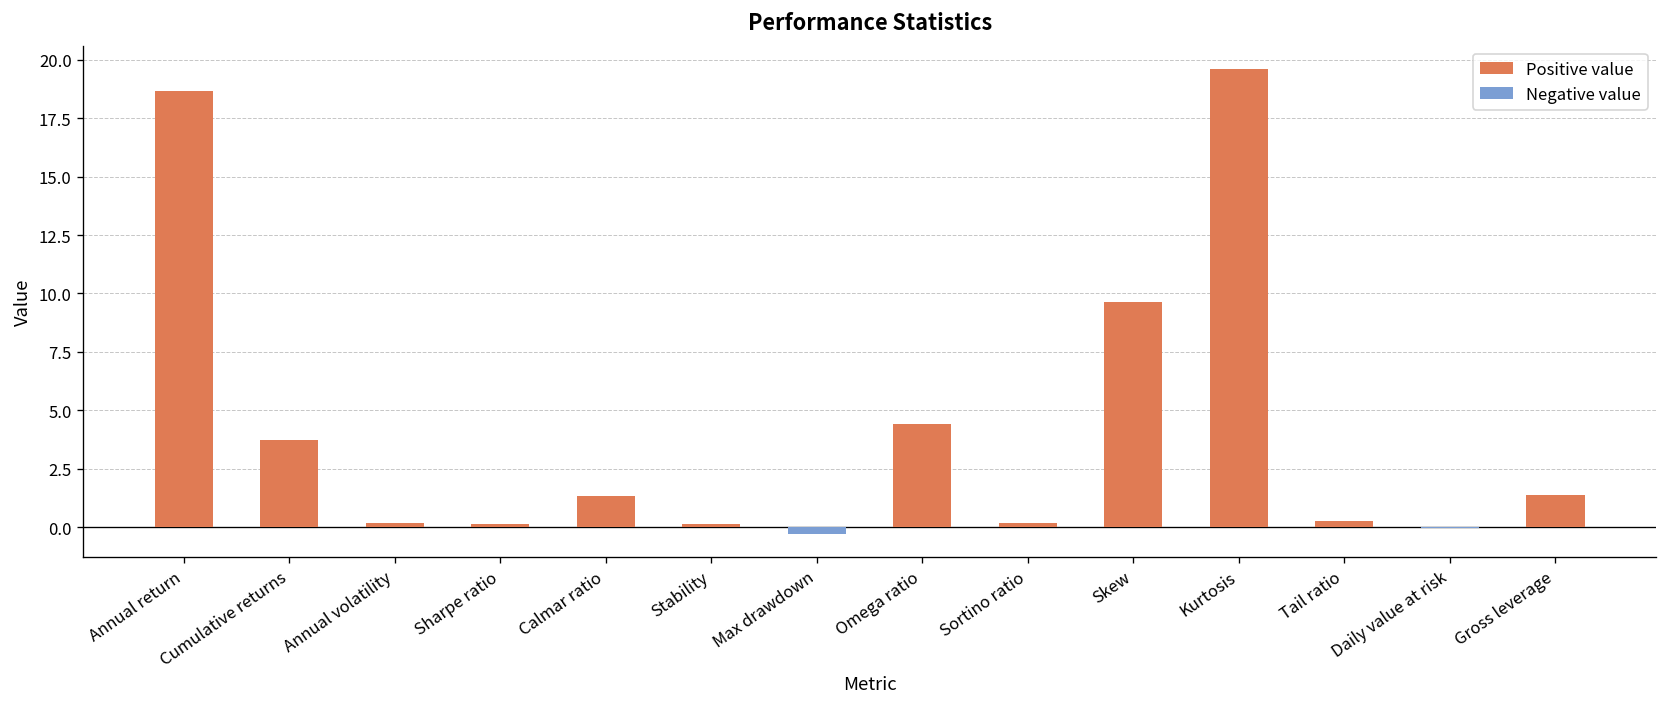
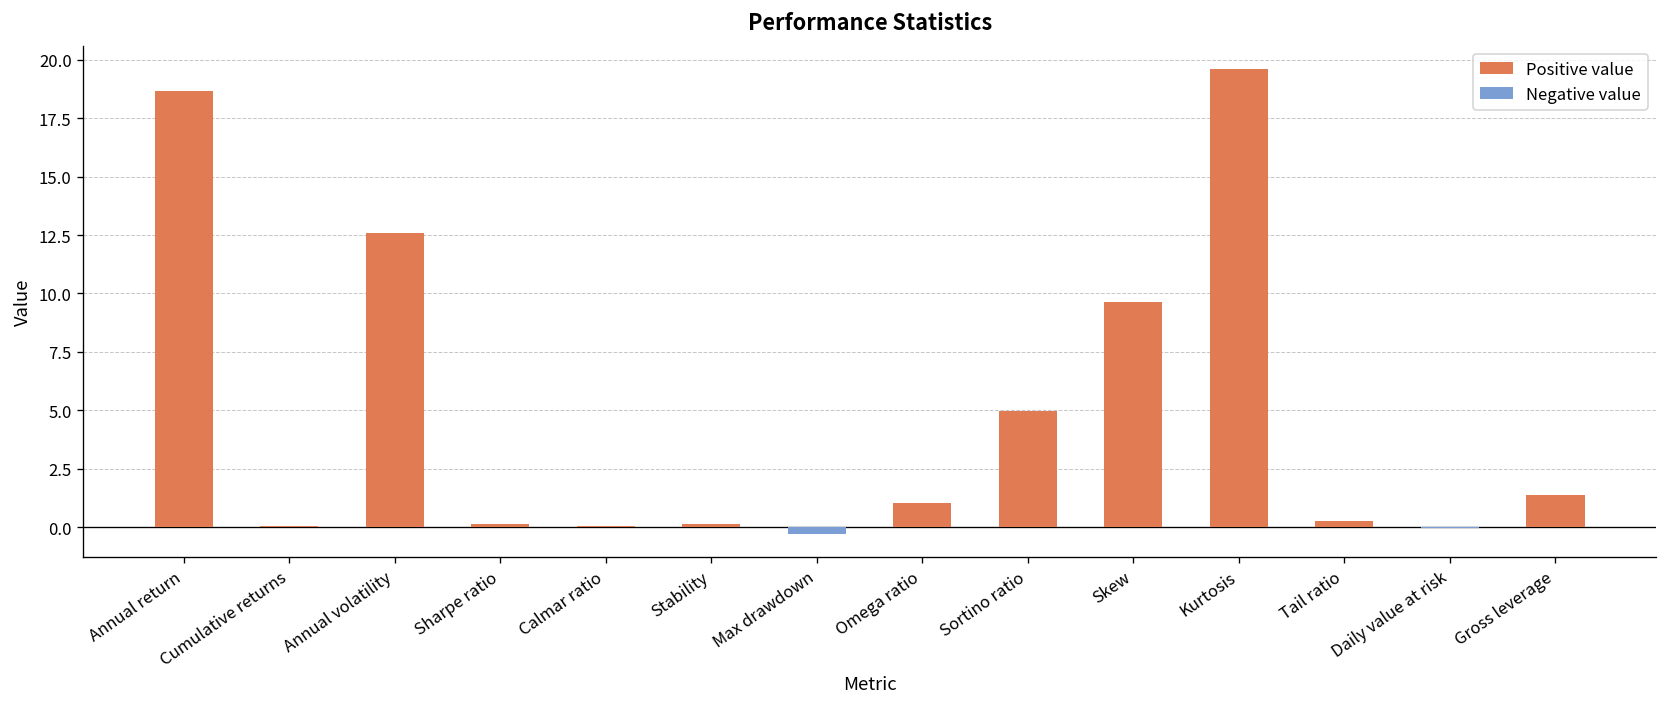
Positive value, Cumulative returns: 3.7 -> 0.0
Positive value, Annual volatility: 0.2 -> 12.6
Positive value, Calmar ratio: 1.3 -> 0.0
Positive value, Omega ratio: 4.4 -> 1.0
Positive value, Sortino ratio: 0.2 -> 5.0
